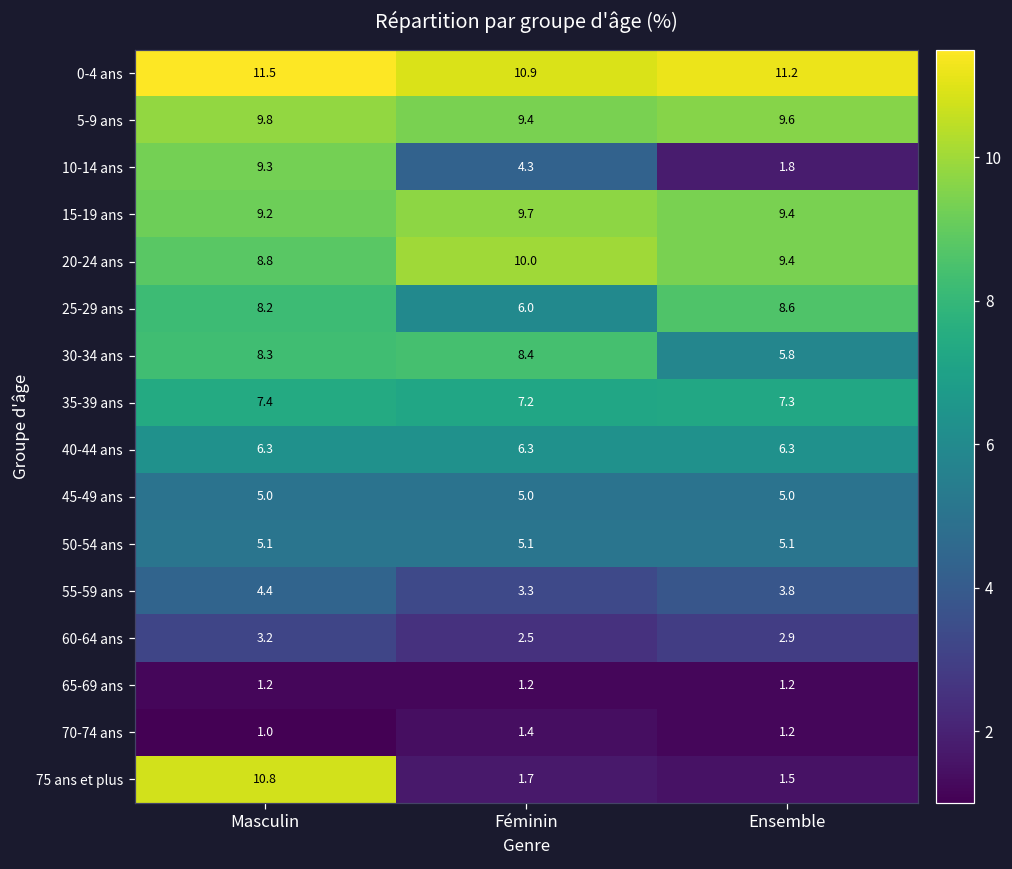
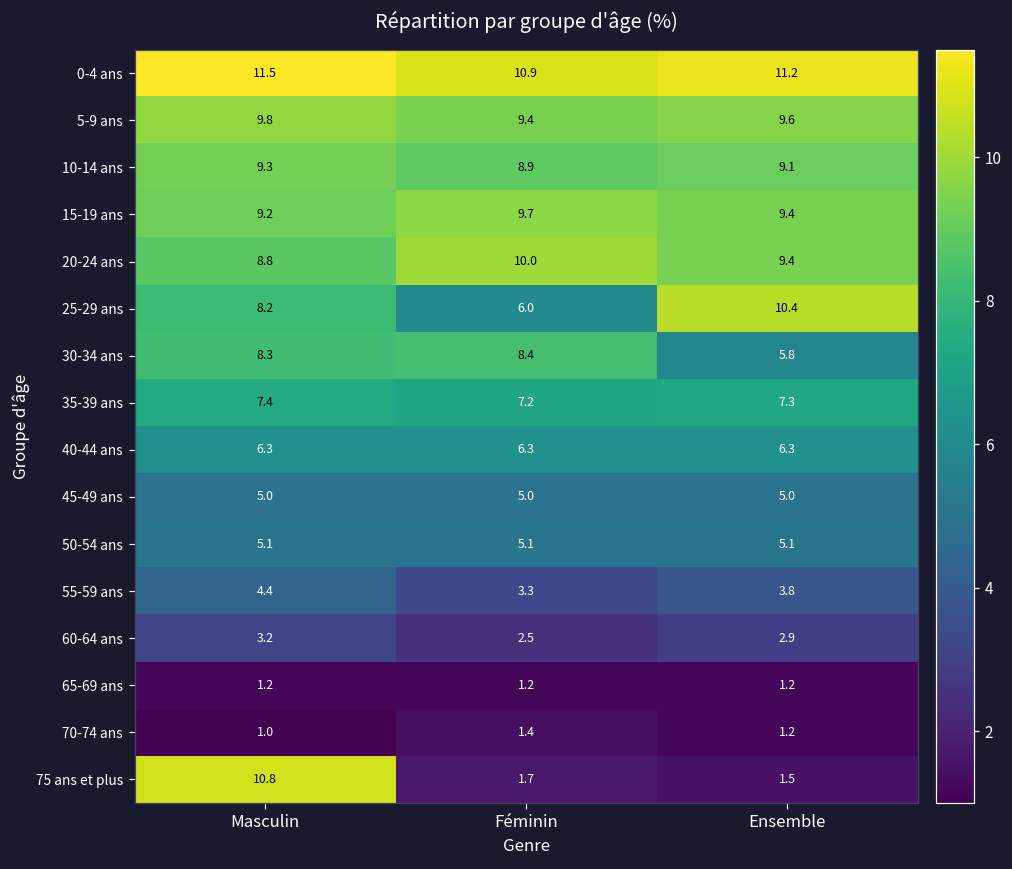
10-14 ans, Féminin: 4.3 -> 8.9
10-14 ans, Ensemble: 1.8 -> 9.1
25-29 ans, Ensemble: 8.6 -> 10.4
